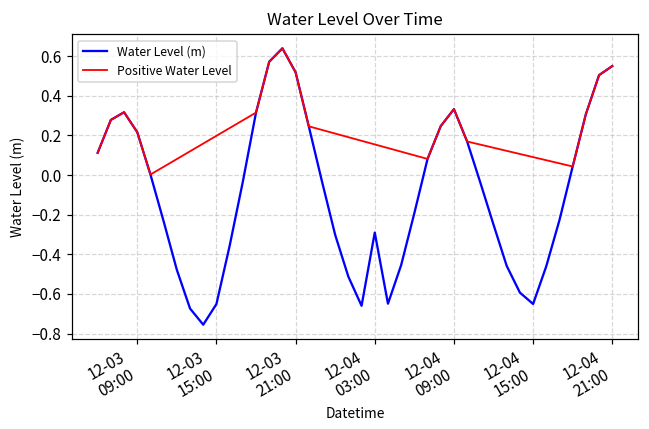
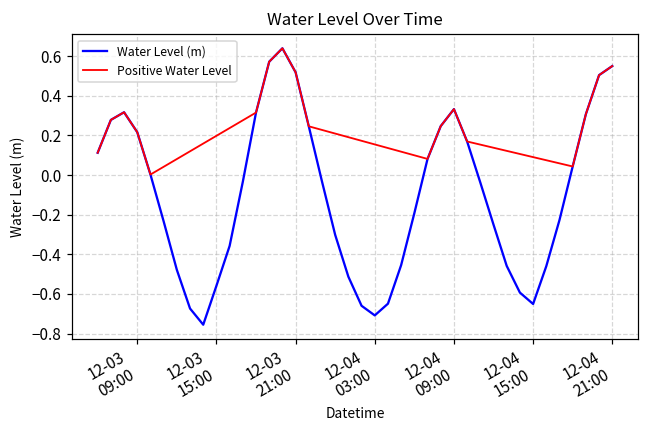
Water Level (m), 12-03 15:00: -0.65 -> -0.56
Water Level (m), 12-04 03:00: -0.29 -> -0.71
